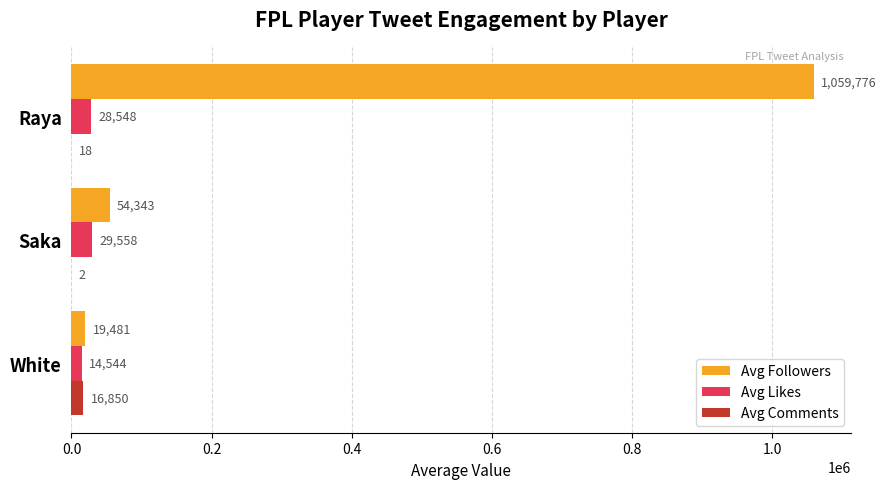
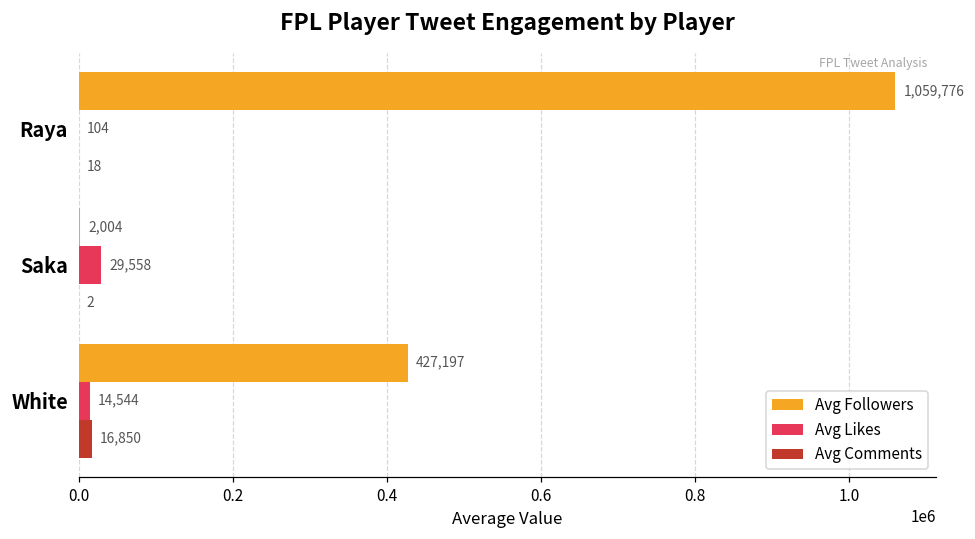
Avg Likes, Raya: 28,548 -> 104
Avg Followers, Saka: 54,343 -> 2,004
Avg Followers, White: 19,481 -> 427,197
